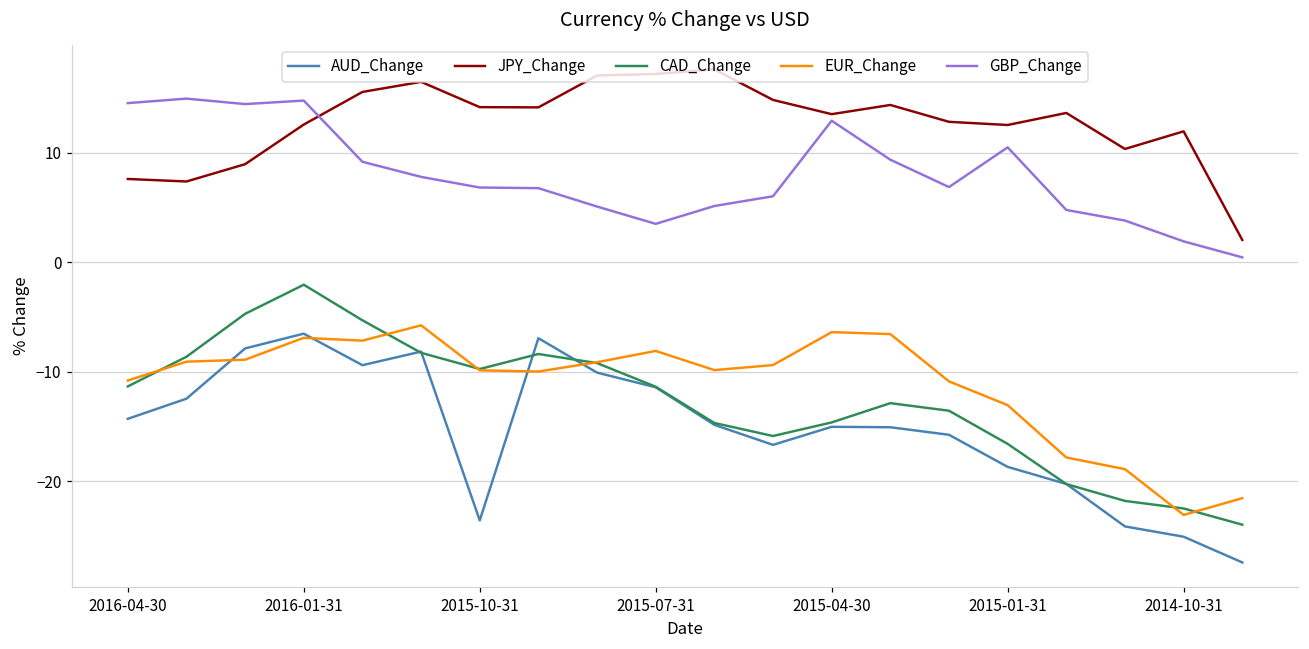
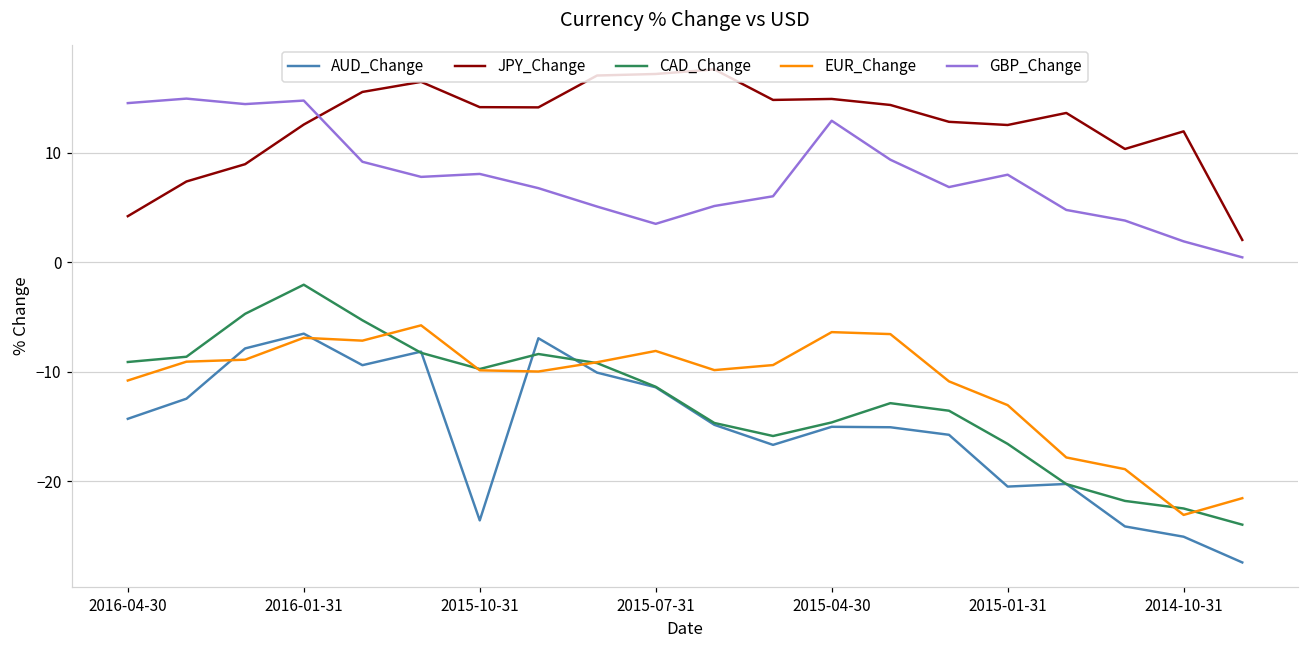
JPY_Change, 2016-04-30: 8 -> 4
CAD_Change, 2016-04-30: -11 -> -9
GBP_Change, 2015-10-31: 7 -> 8
JPY_Change, 2015-04-30: 14 -> 15
AUD_Change, 2015-01-31: -19 -> -21
GBP_Change, 2015-01-31: 10 -> 8
